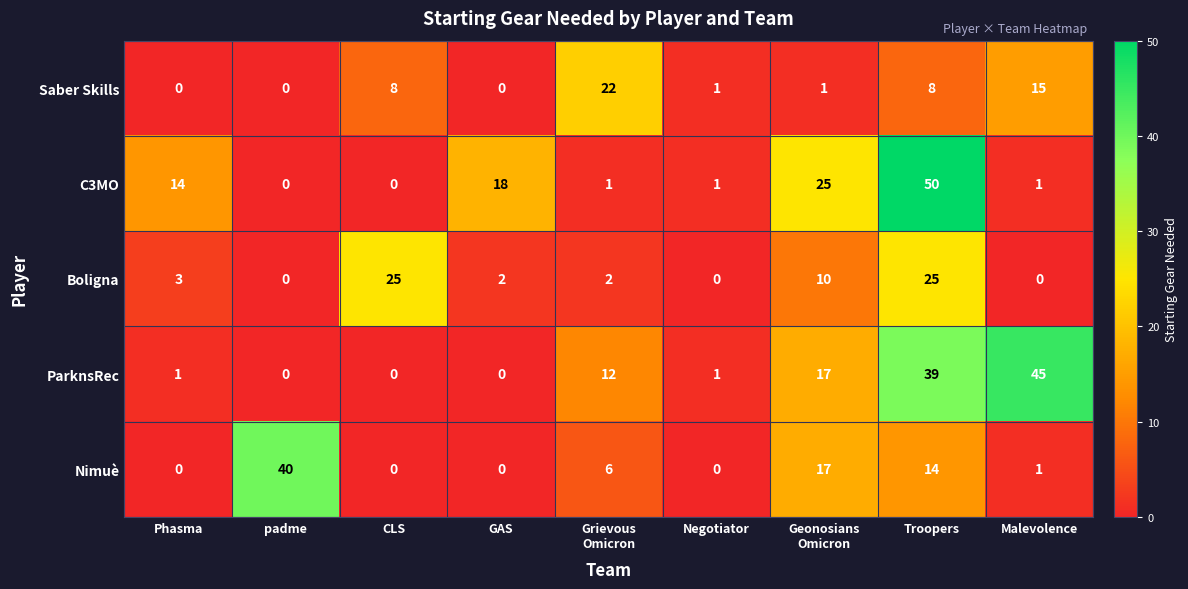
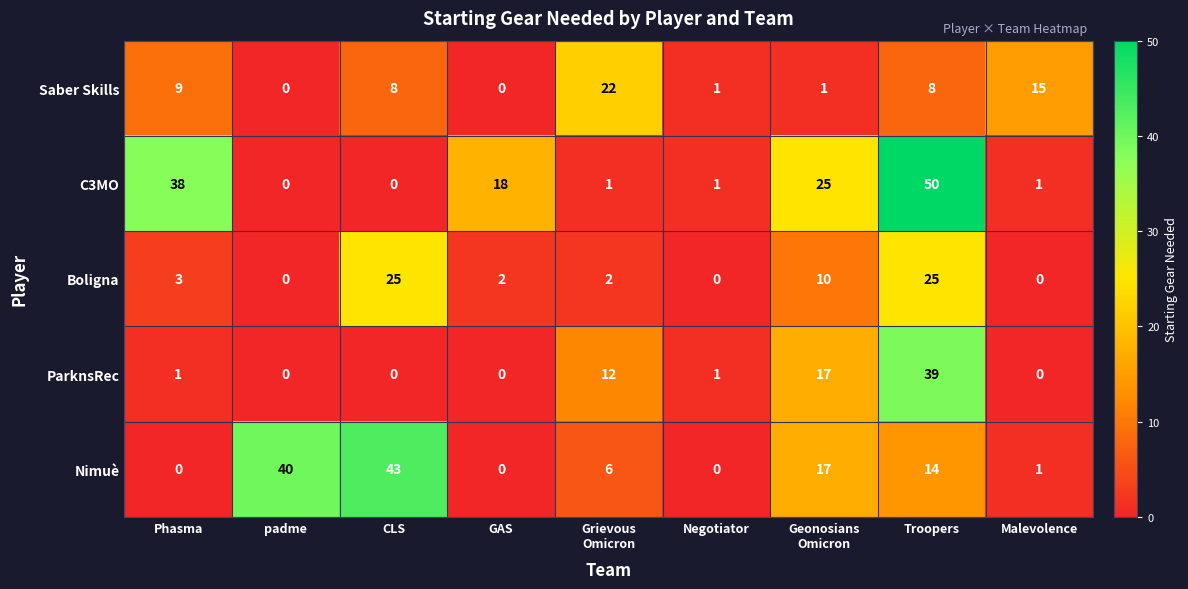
Saber Skills, Phasma: 0 -> 9
C3MO, Phasma: 14 -> 38
ParknsRec, Malevolence: 45 -> 0
Nimuè, CLS: 0 -> 43
